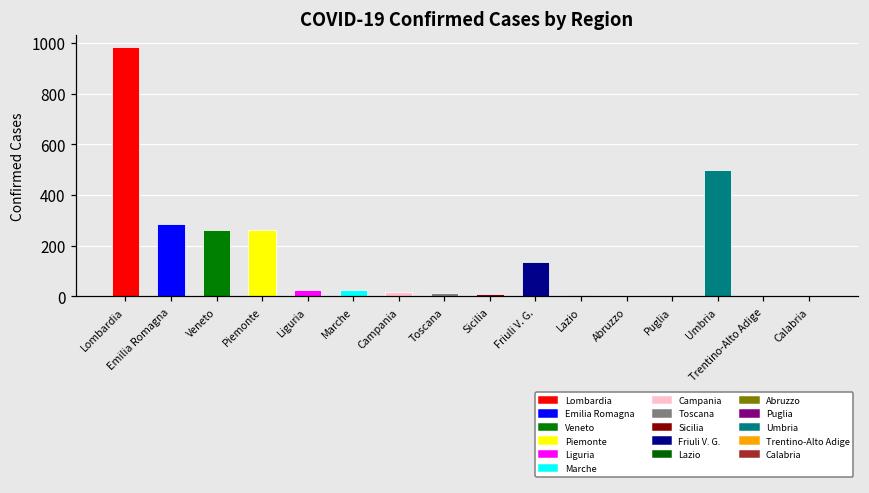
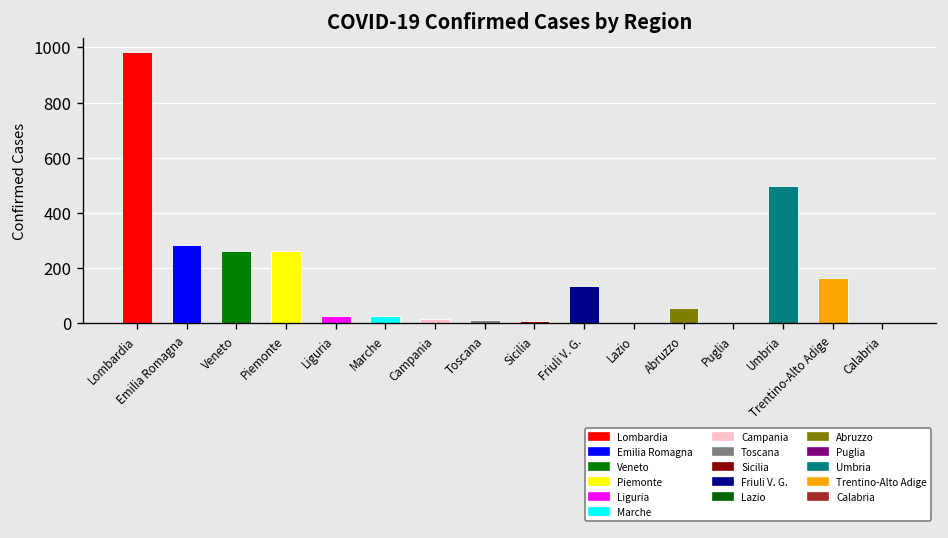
Abruzzo: 10 -> 50
Trentino-Alto Adige: 0 -> 170
